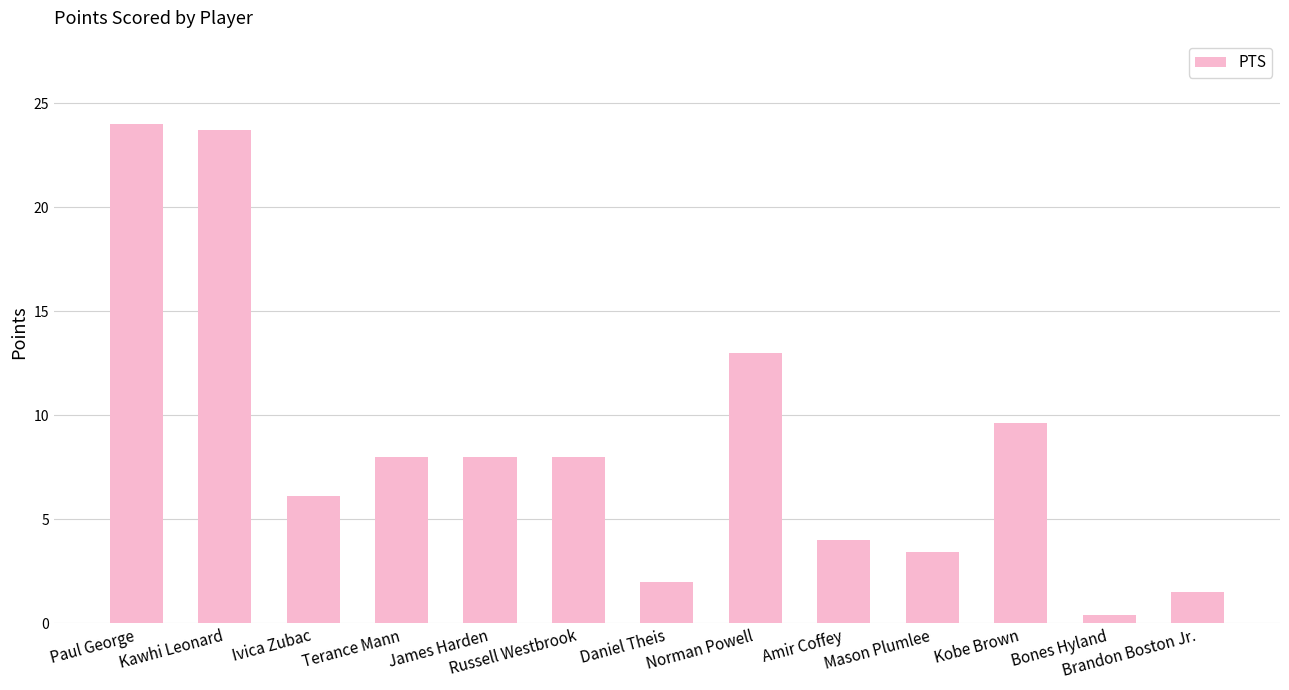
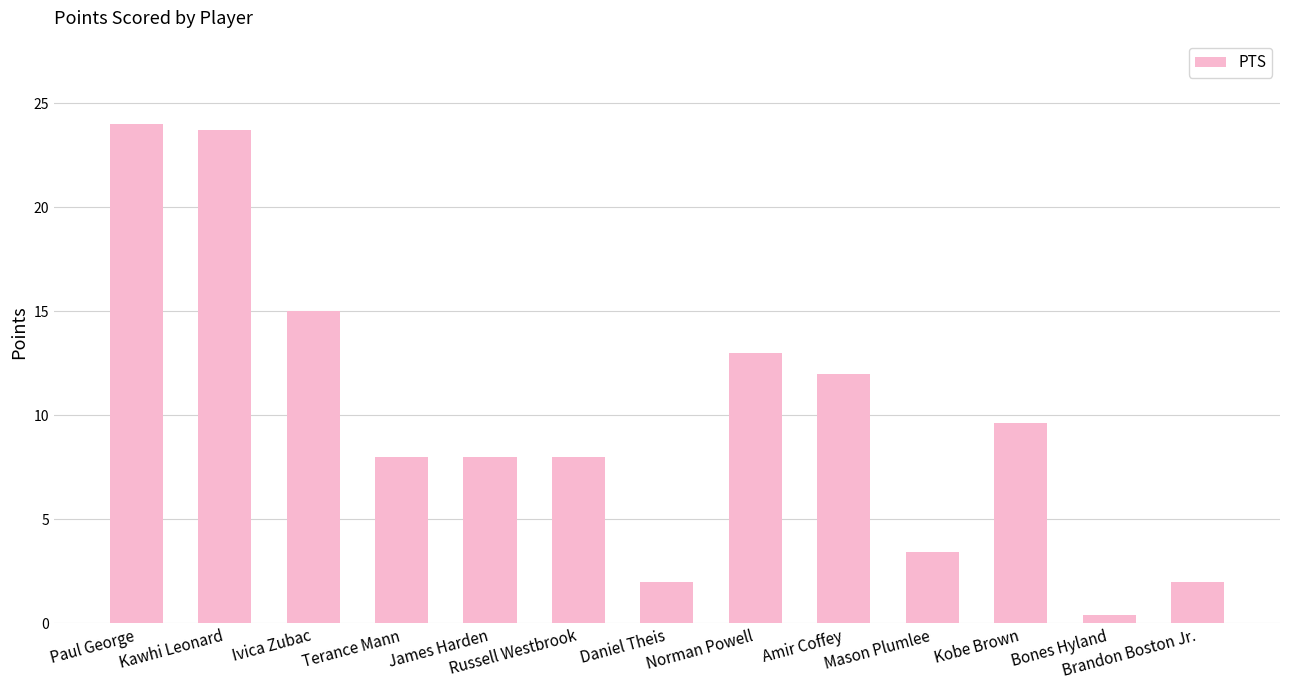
Ivica Zubac: 6.1 -> 15.0
Amir Coffey: 4 -> 12
Brandon Boston Jr.: 1.5 -> 2.0
